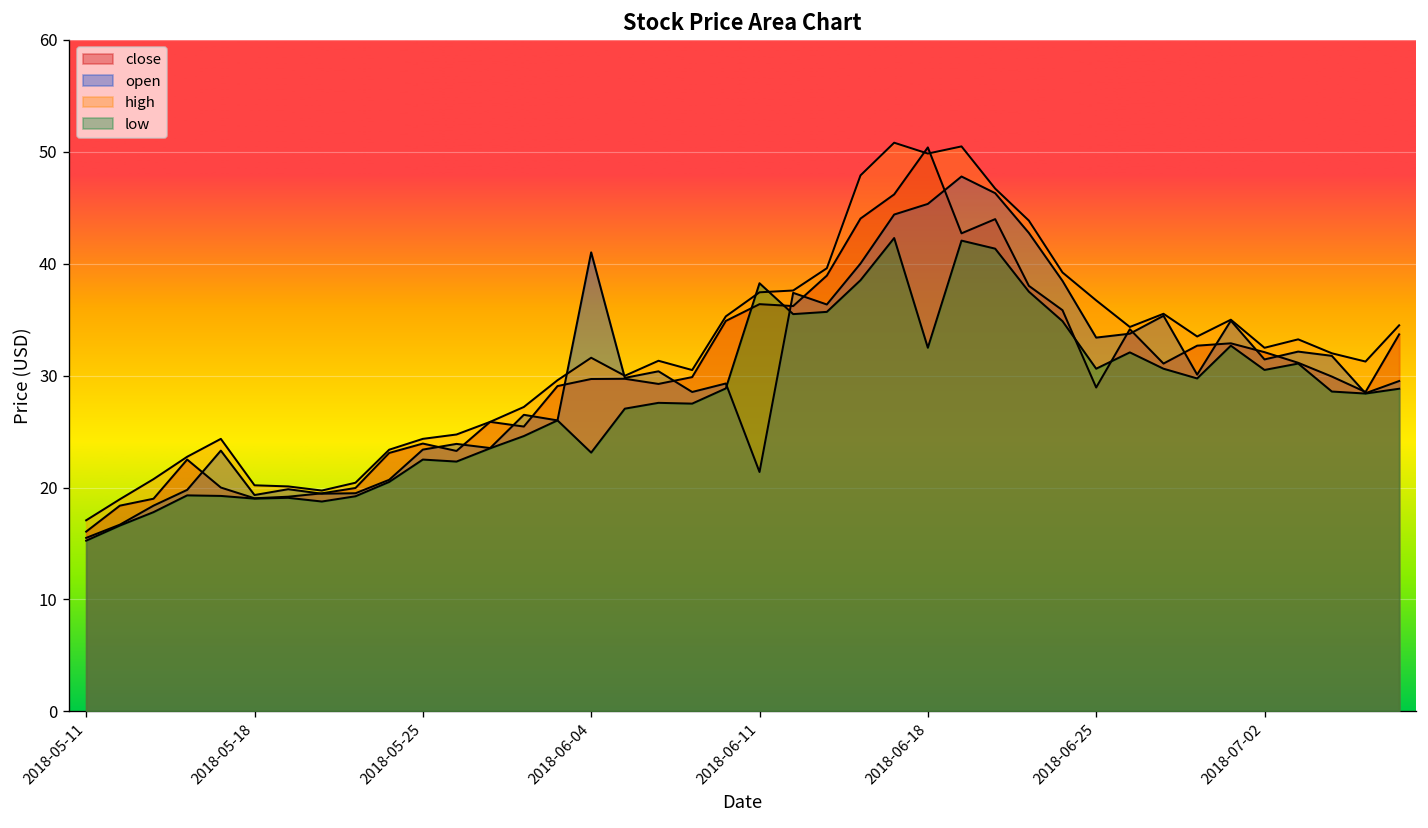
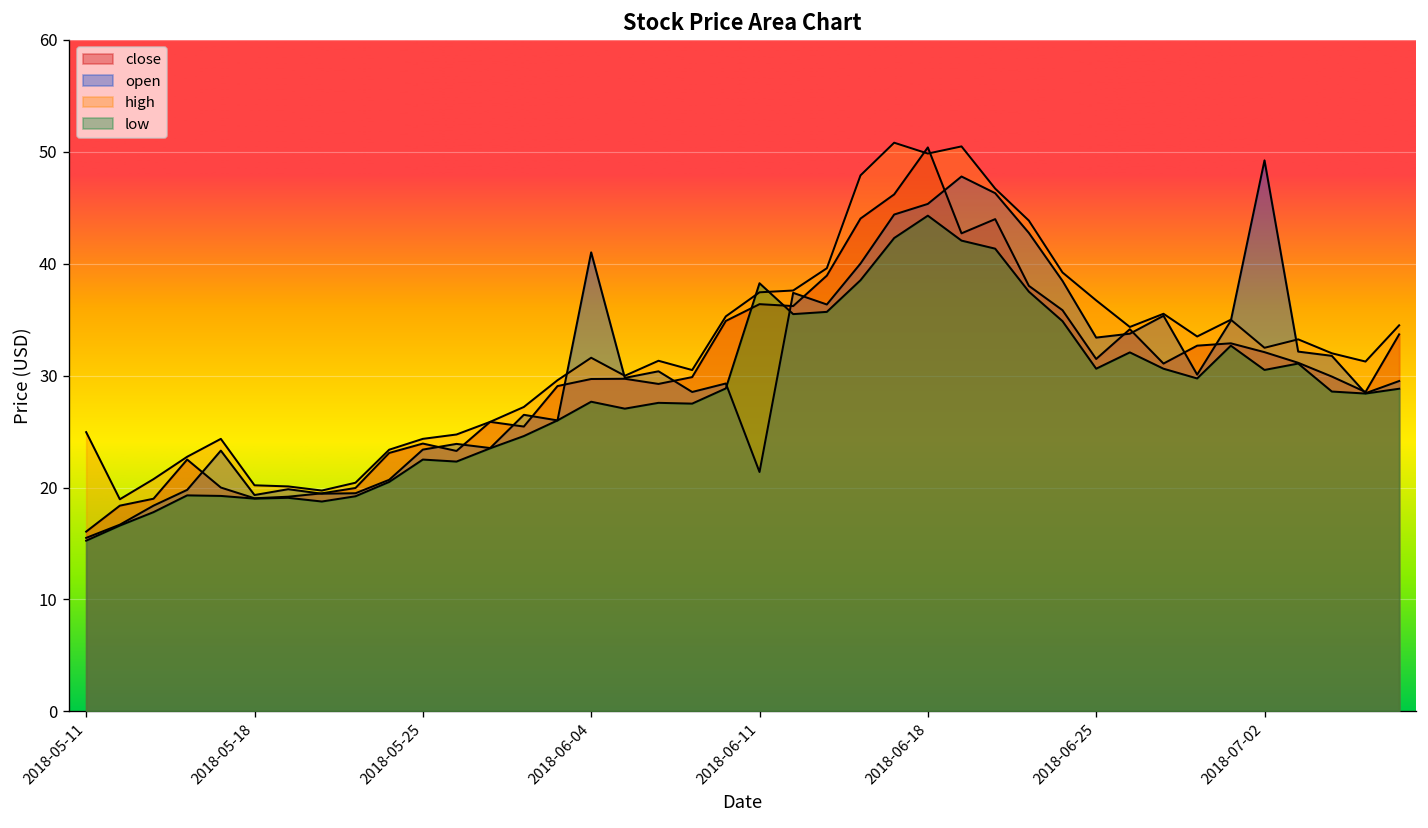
high, 2018-05-11: 17 -> 25
low, 2018-06-04: 23 -> 28
low, 2018-06-18: 32 -> 44
close, 2018-06-25: 29 -> 31
open, 2018-07-02: 31 -> 49
